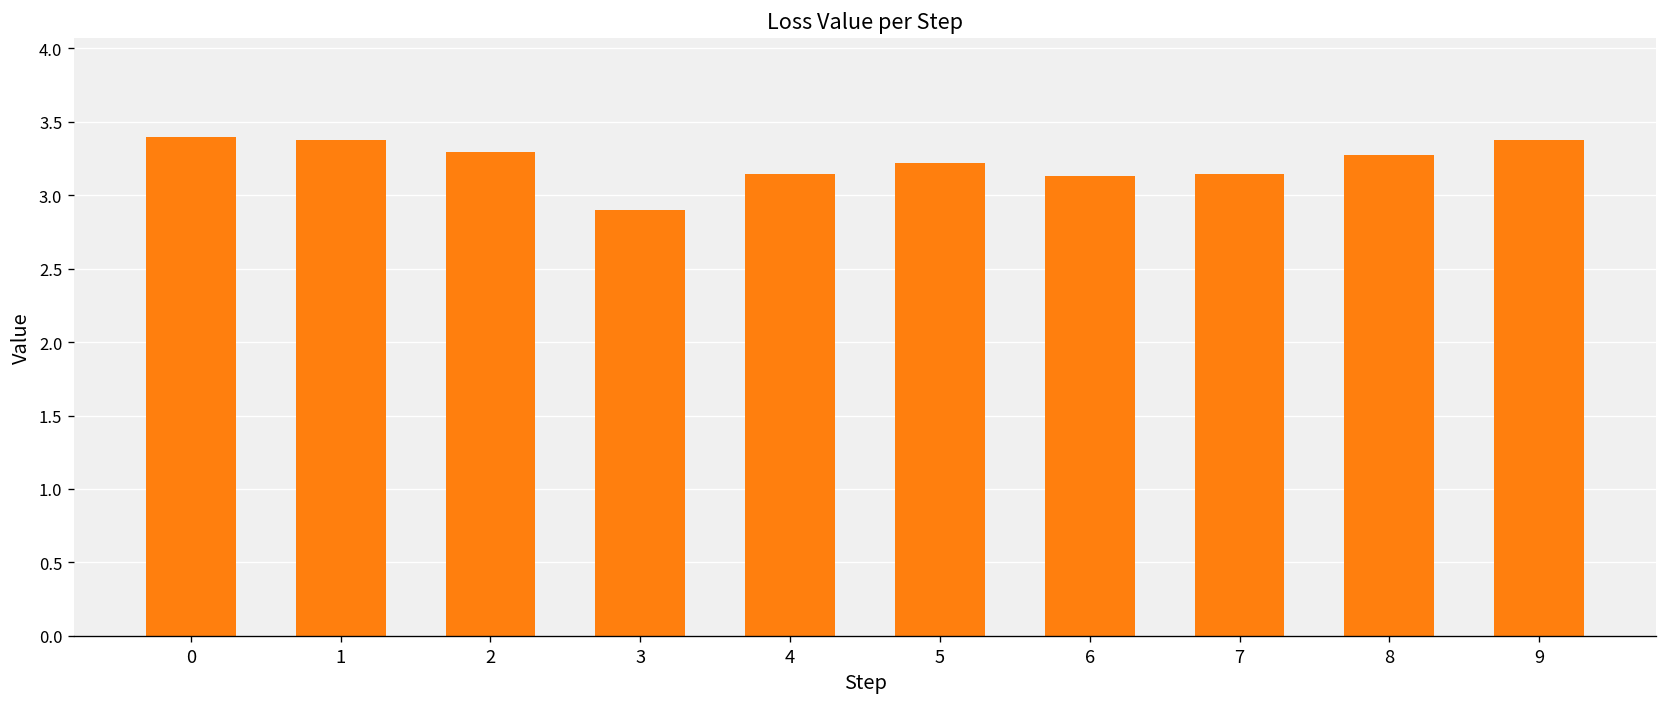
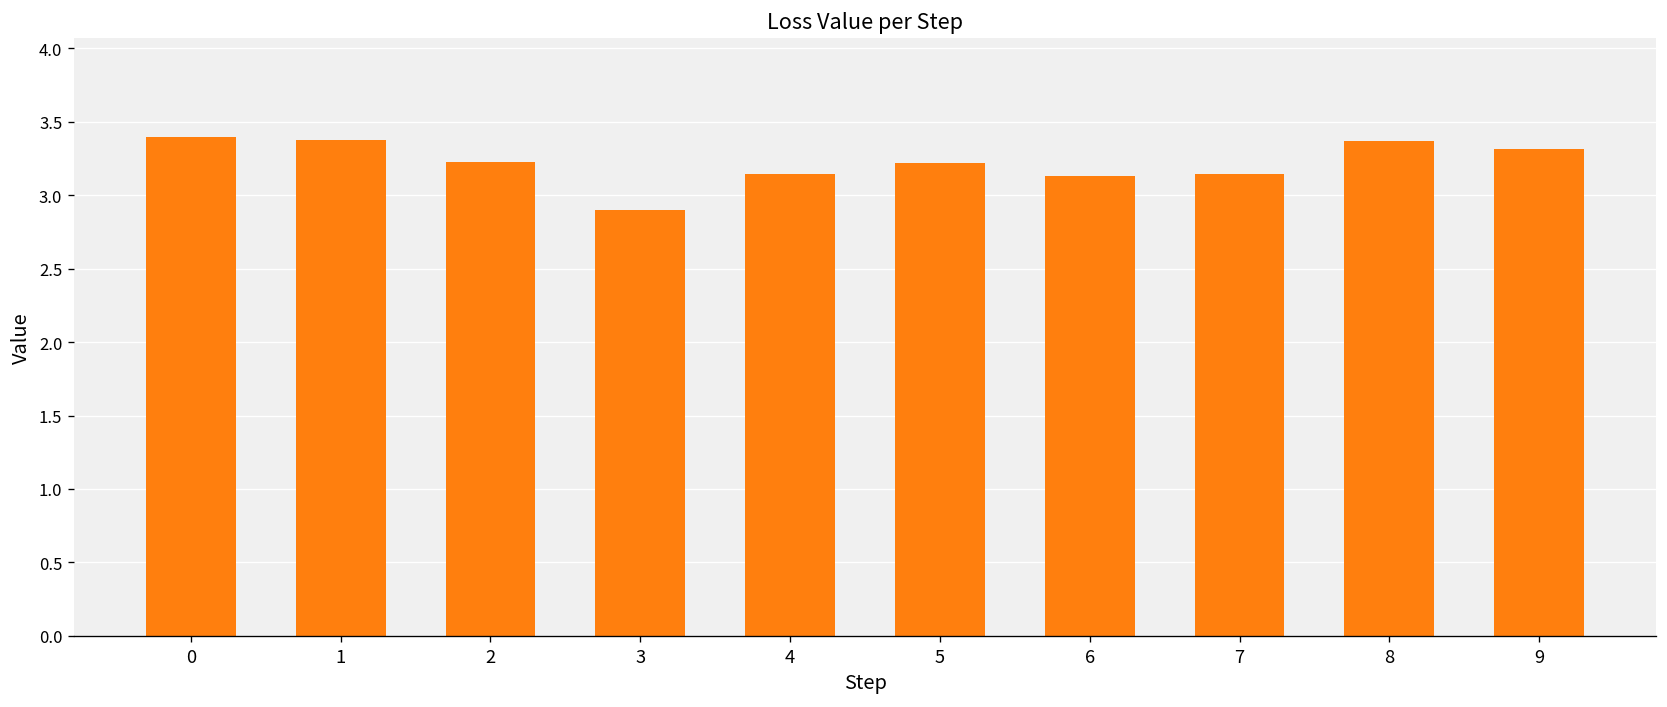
2: 3.30 -> 3.22
8: 3.28 -> 3.37
9: 3.38 -> 3.31
